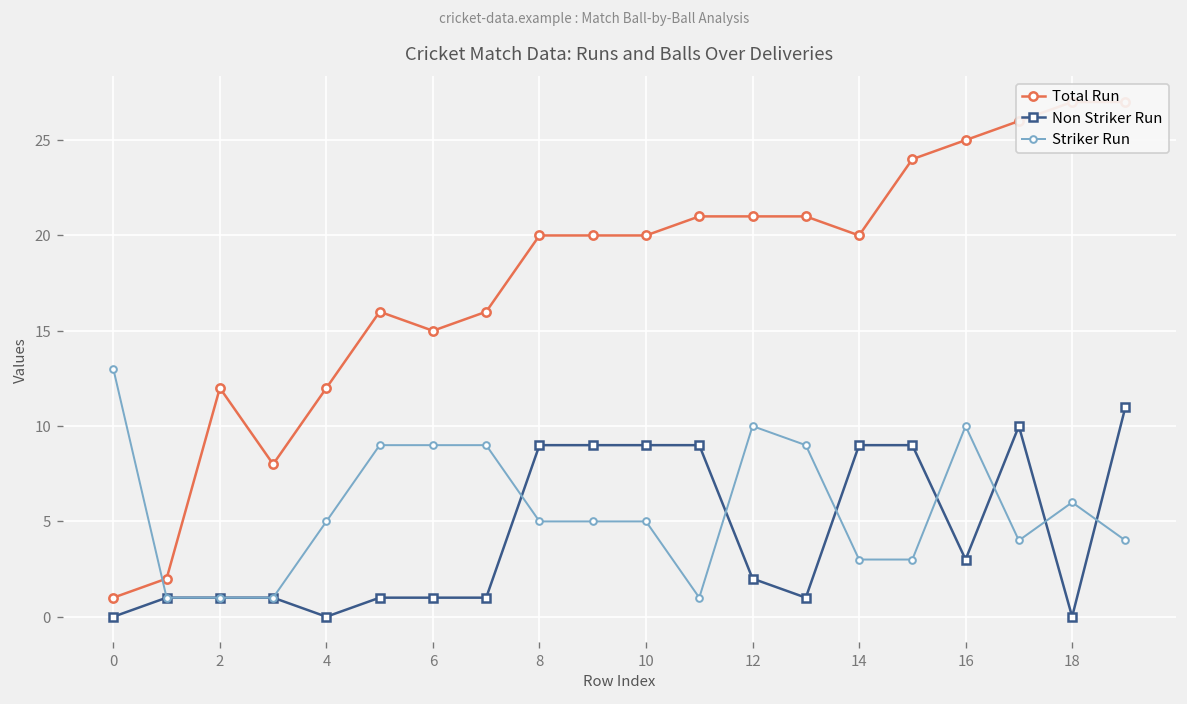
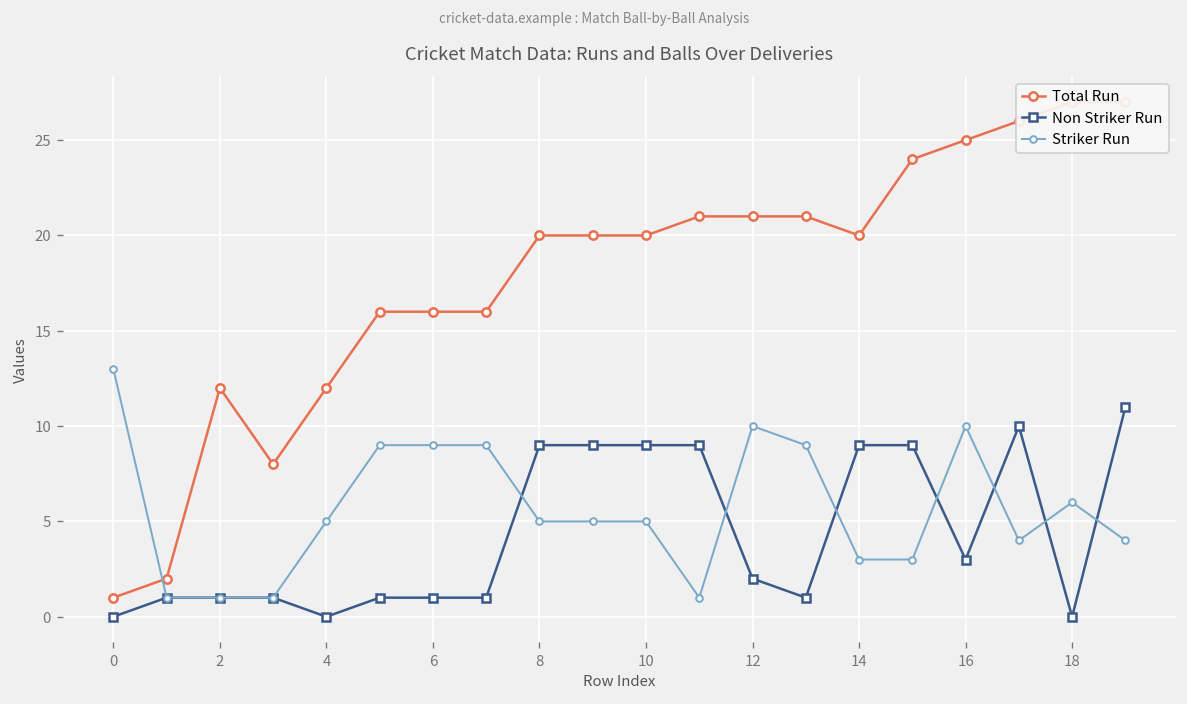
Total Run, 6: 15 -> 16
